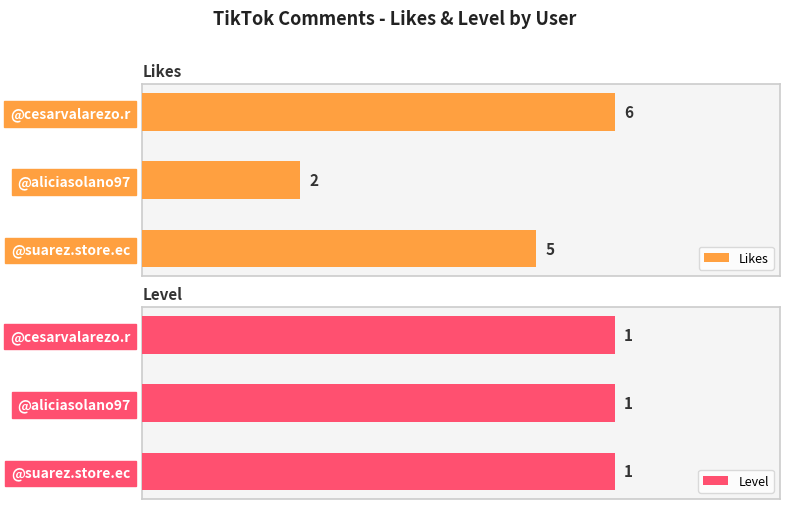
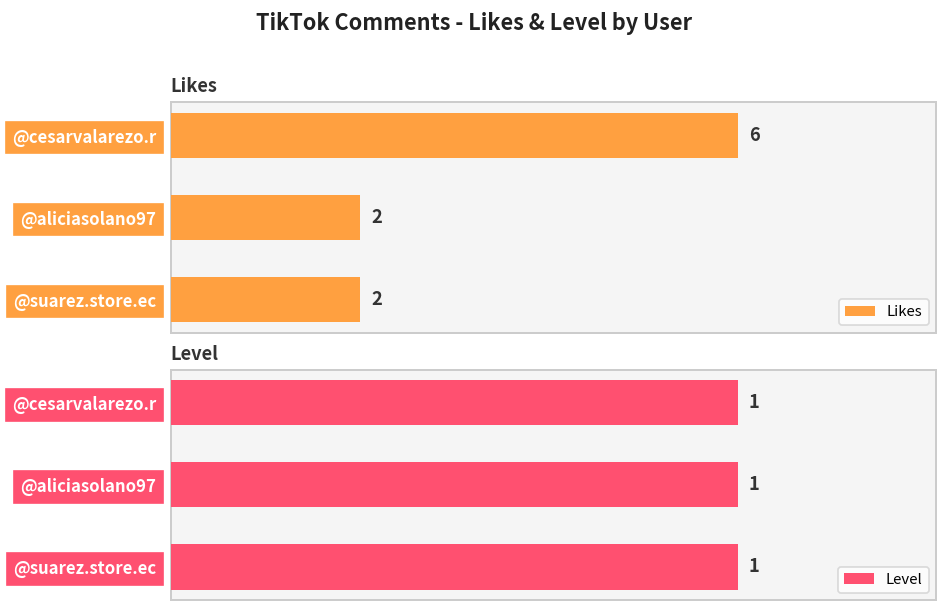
Likes, @suarez.store.ec: 5 -> 2
